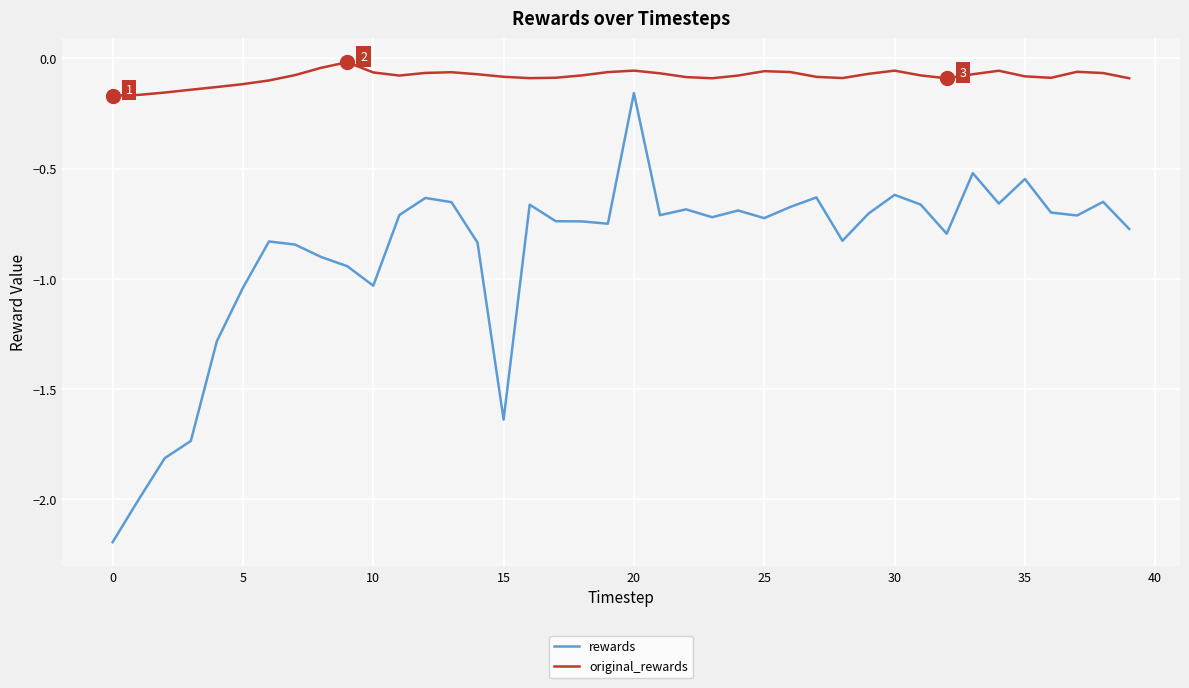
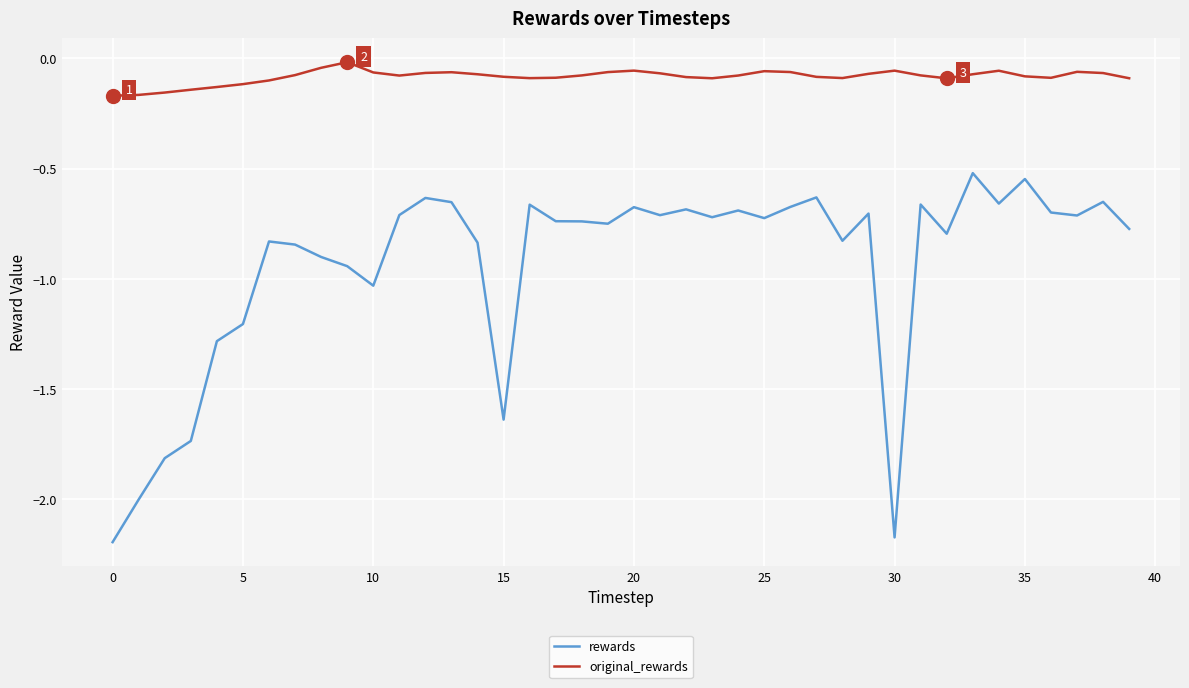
rewards, 5: -1.04 -> -1.20
rewards, 20: -0.16 -> -0.68
rewards, 30: -0.62 -> -2.17
